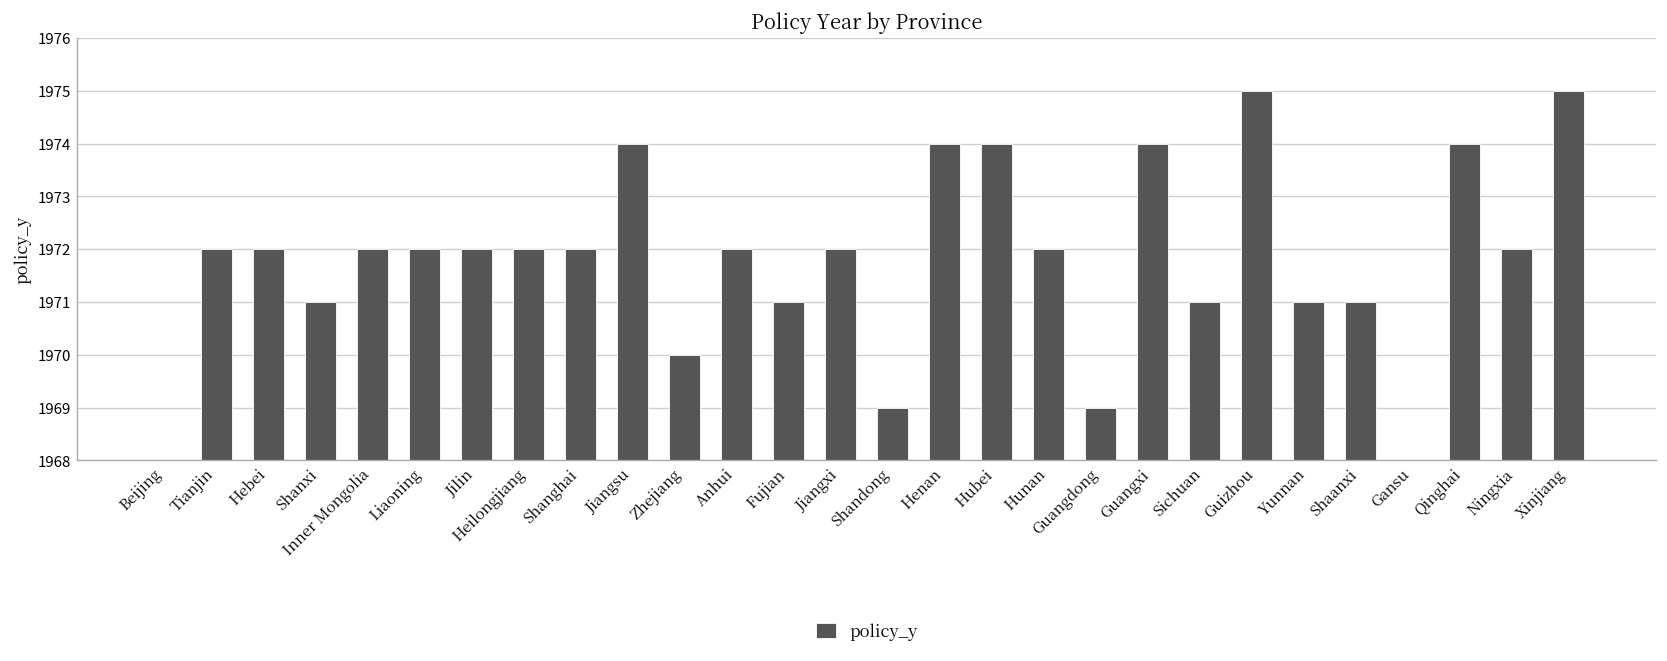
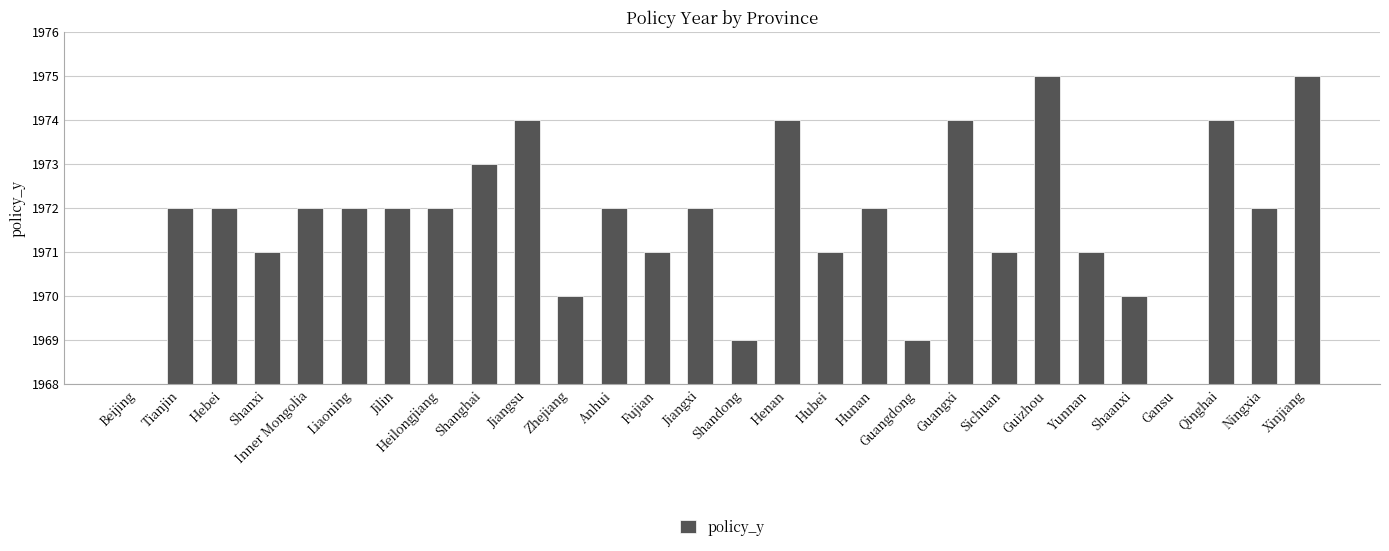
Shanghai: 1972 -> 1973
Hubei: 1974 -> 1971
Shaanxi: 1971 -> 1970
